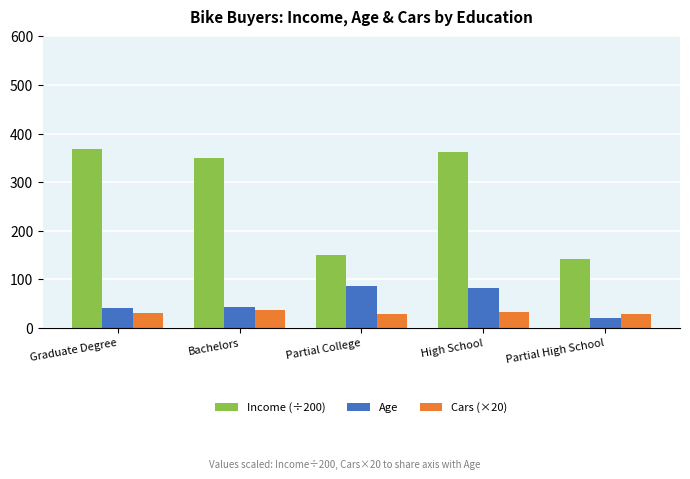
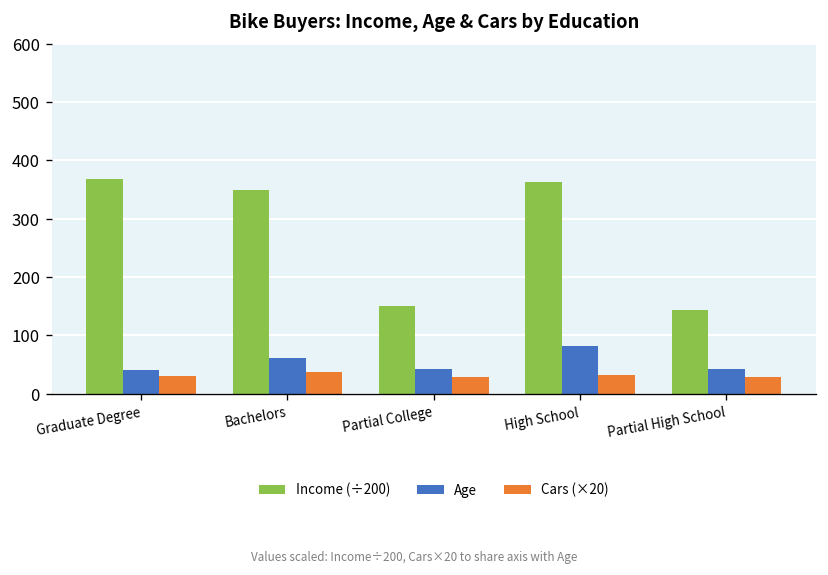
Age, Bachelors: 40 -> 60
Age, Partial College: 90 -> 40
Age, Partial High School: 20 -> 40
